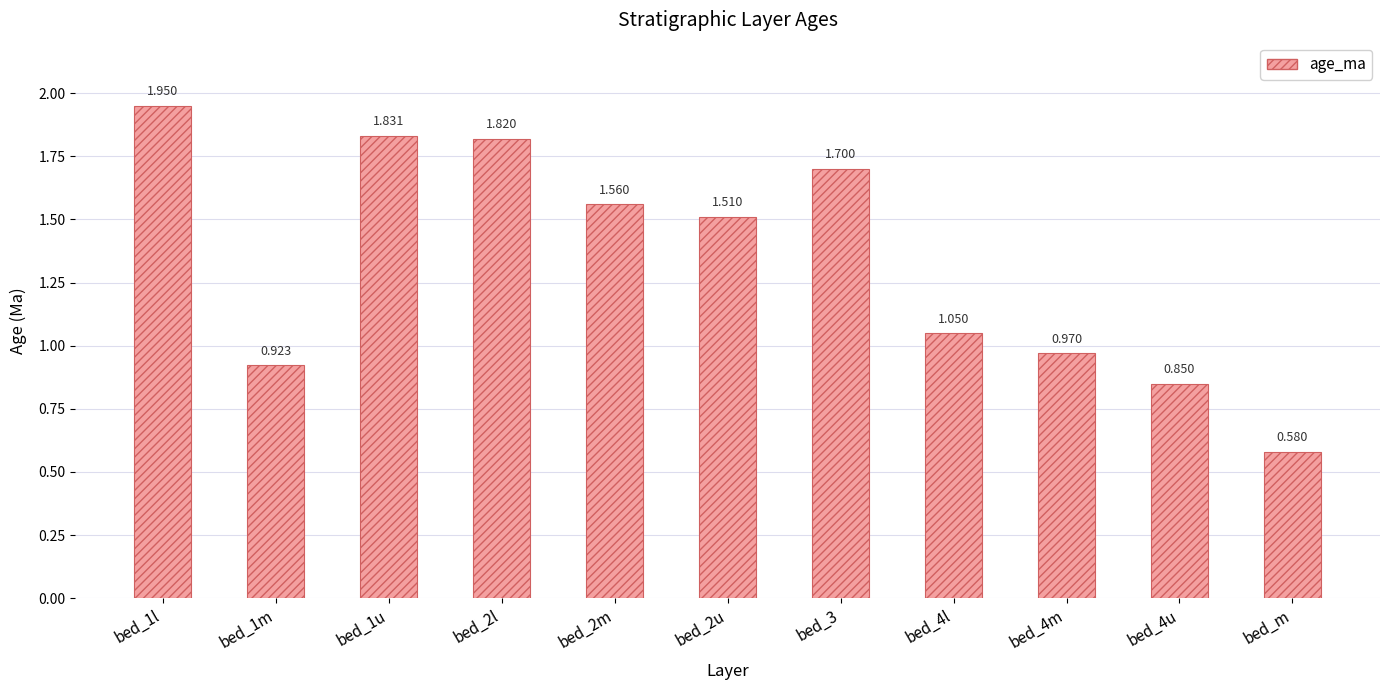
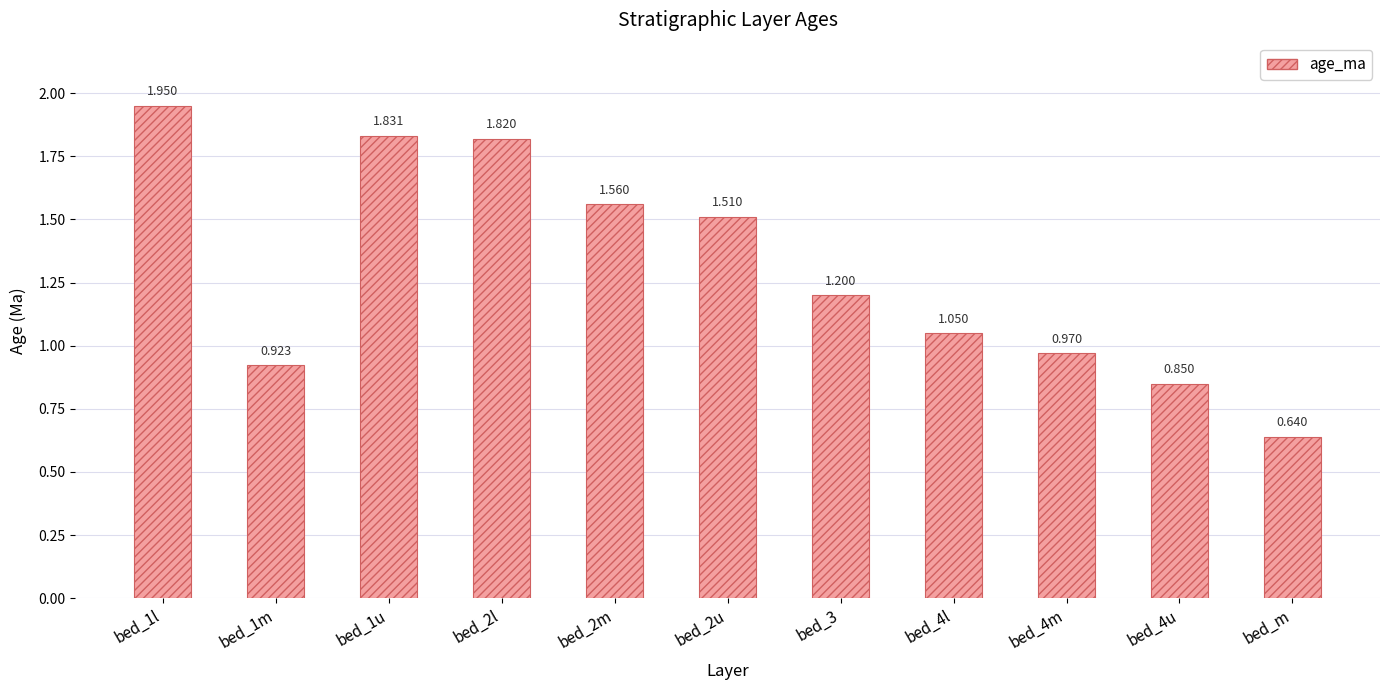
bed_3: 1.700 -> 1.200
bed_m: 0.580 -> 0.640
